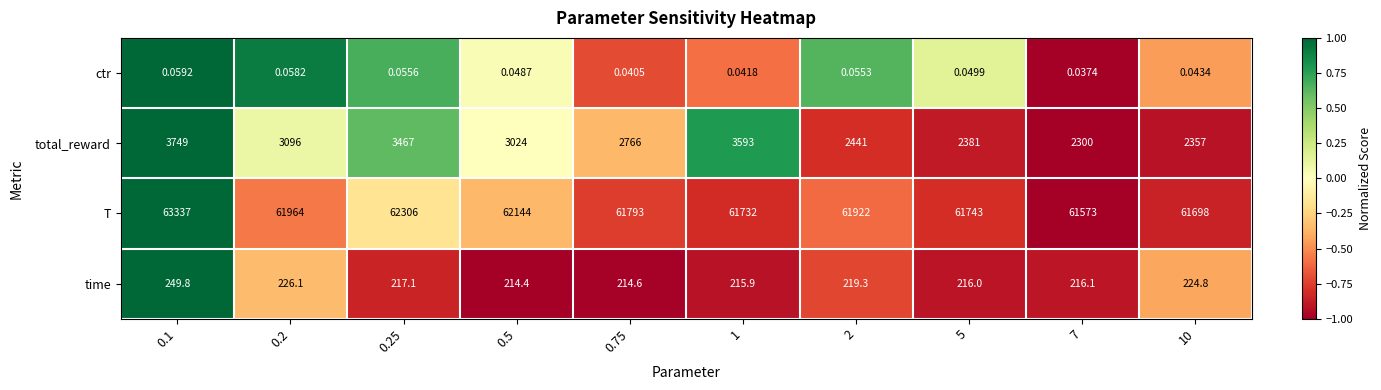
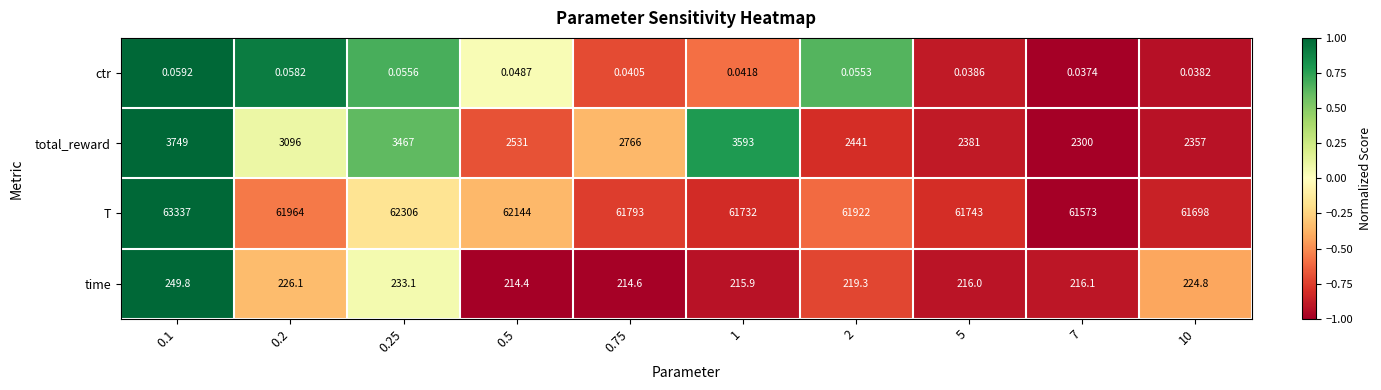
ctr, 5: 0.0499 -> 0.0386
ctr, 10: 0.0434 -> 0.0382
total_reward, 0.5: 3024 -> 2531
time, 0.25: 217.1 -> 233.1
